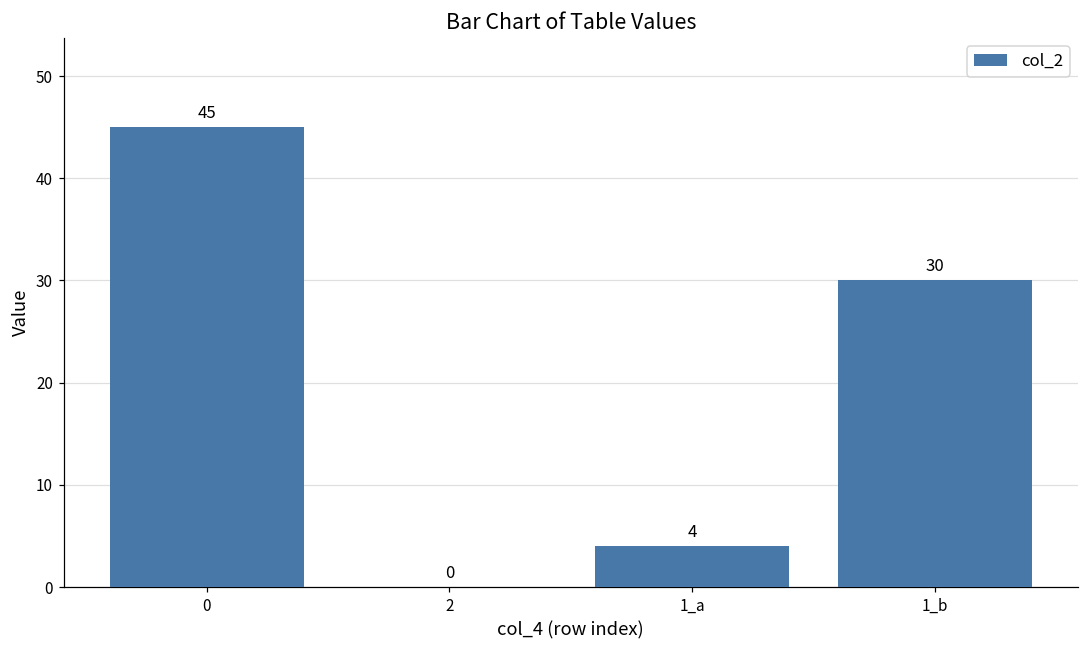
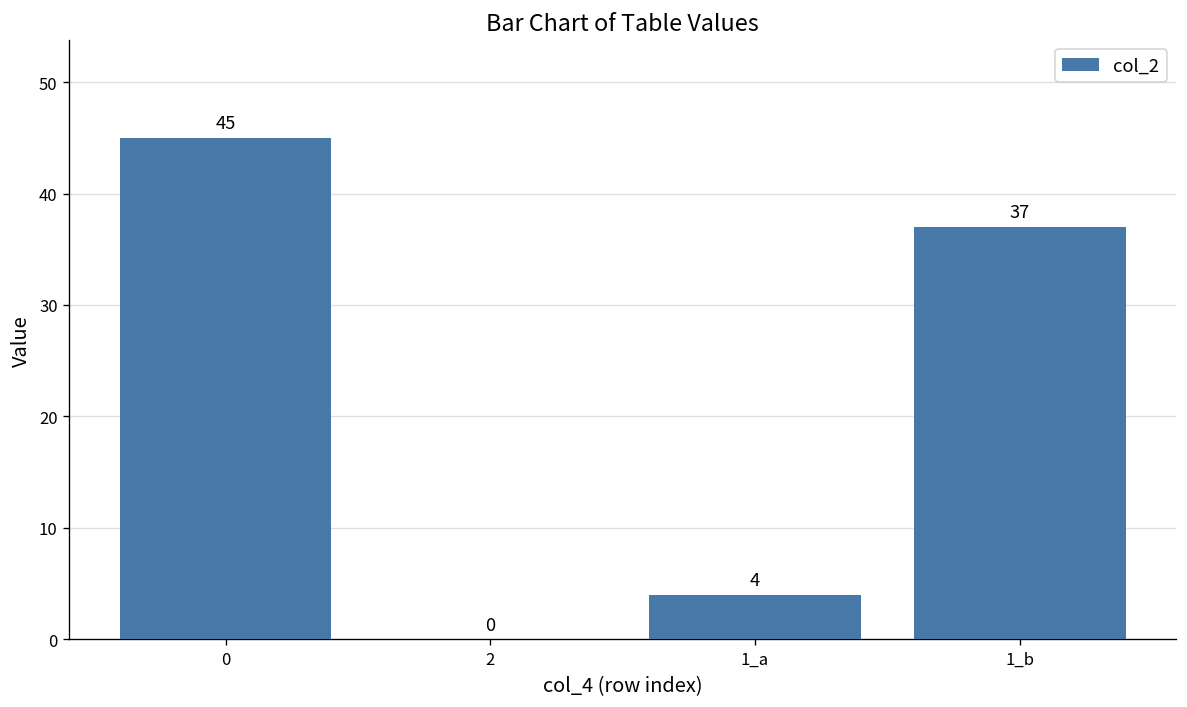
1_b: 30 -> 37
